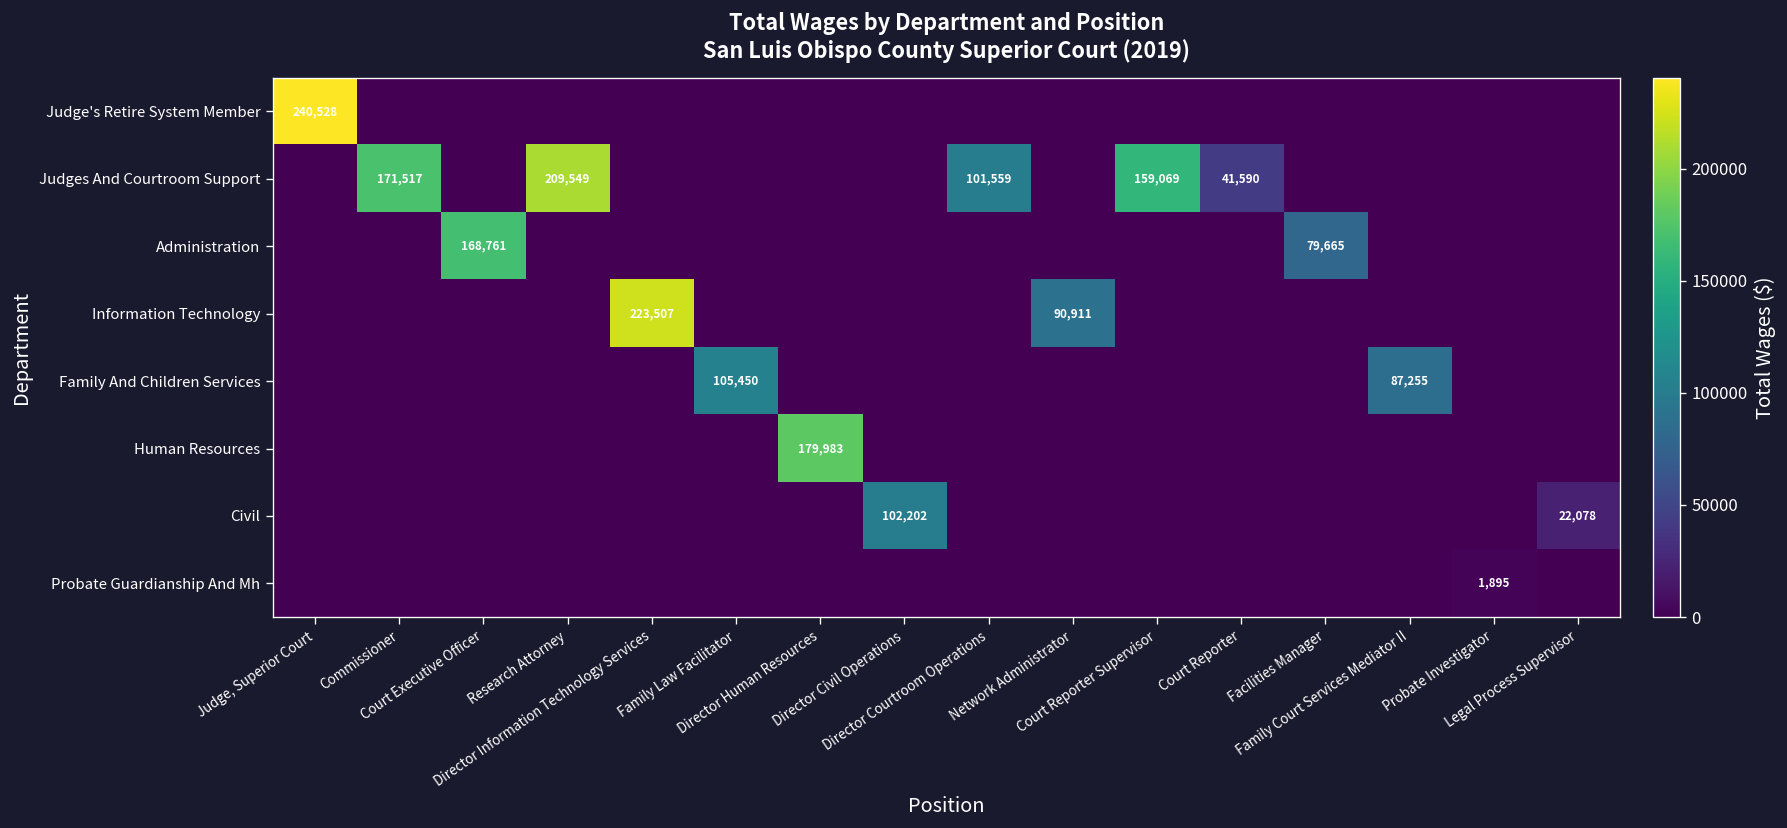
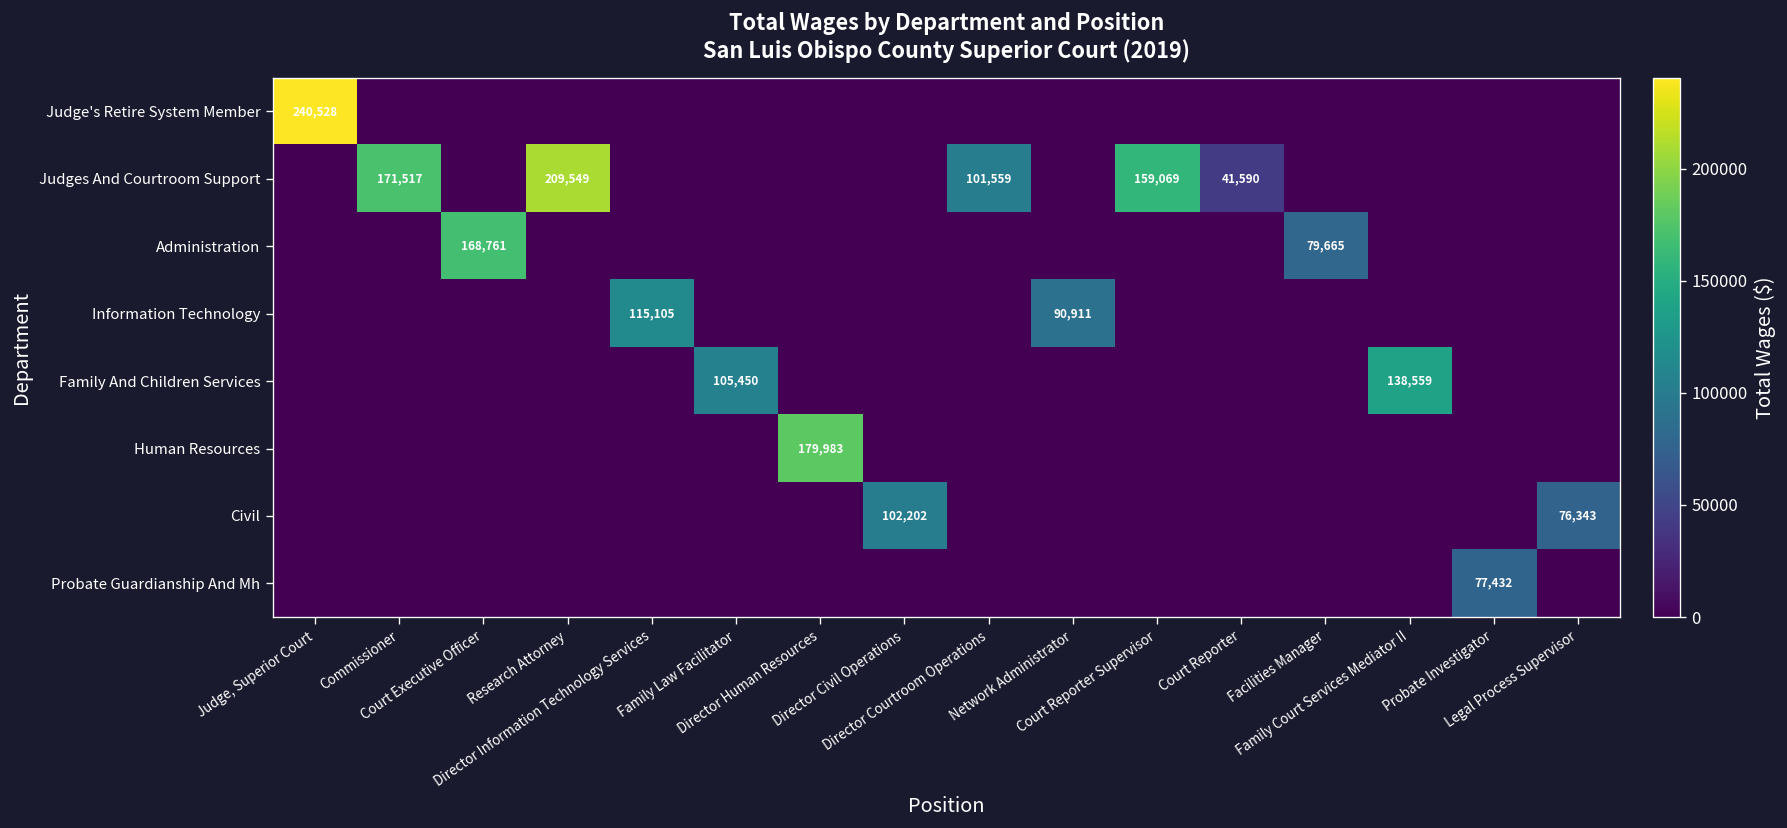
Information Technology, Director Information Technology Services: 223,507 -> 115,105
Family And Children Services, Family Court Services Mediator II: 87,255 -> 138,559
Civil, Legal Process Supervisor: 22,078 -> 76,343
Probate Guardianship And Mh, Probate Investigator: 1,895 -> 77,432
